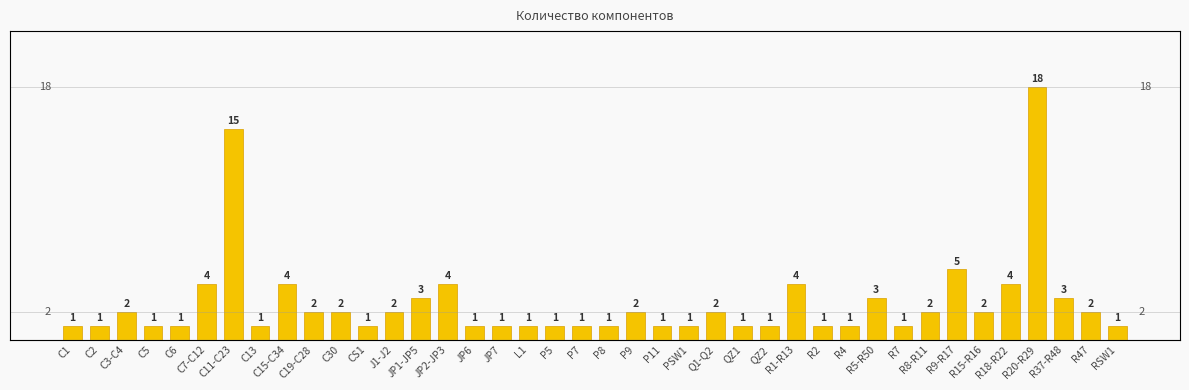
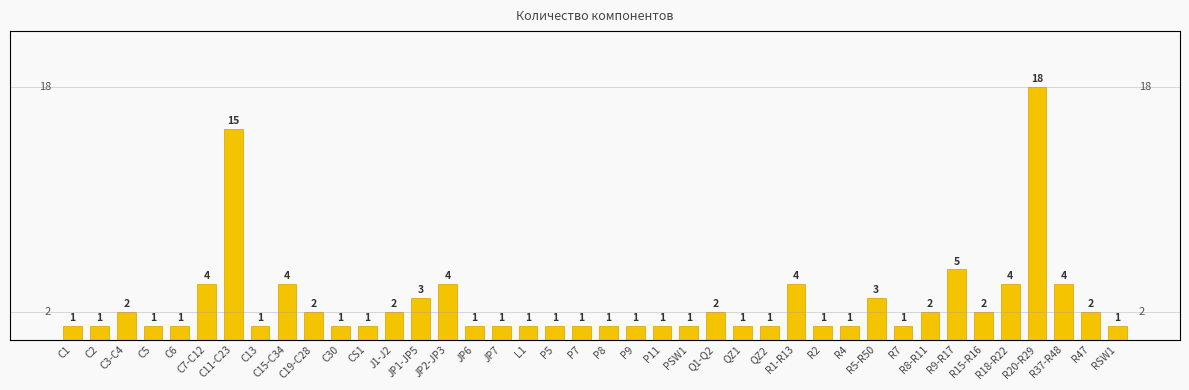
C30: 2 -> 1
P9: 2 -> 1
R37-R48: 3 -> 4
